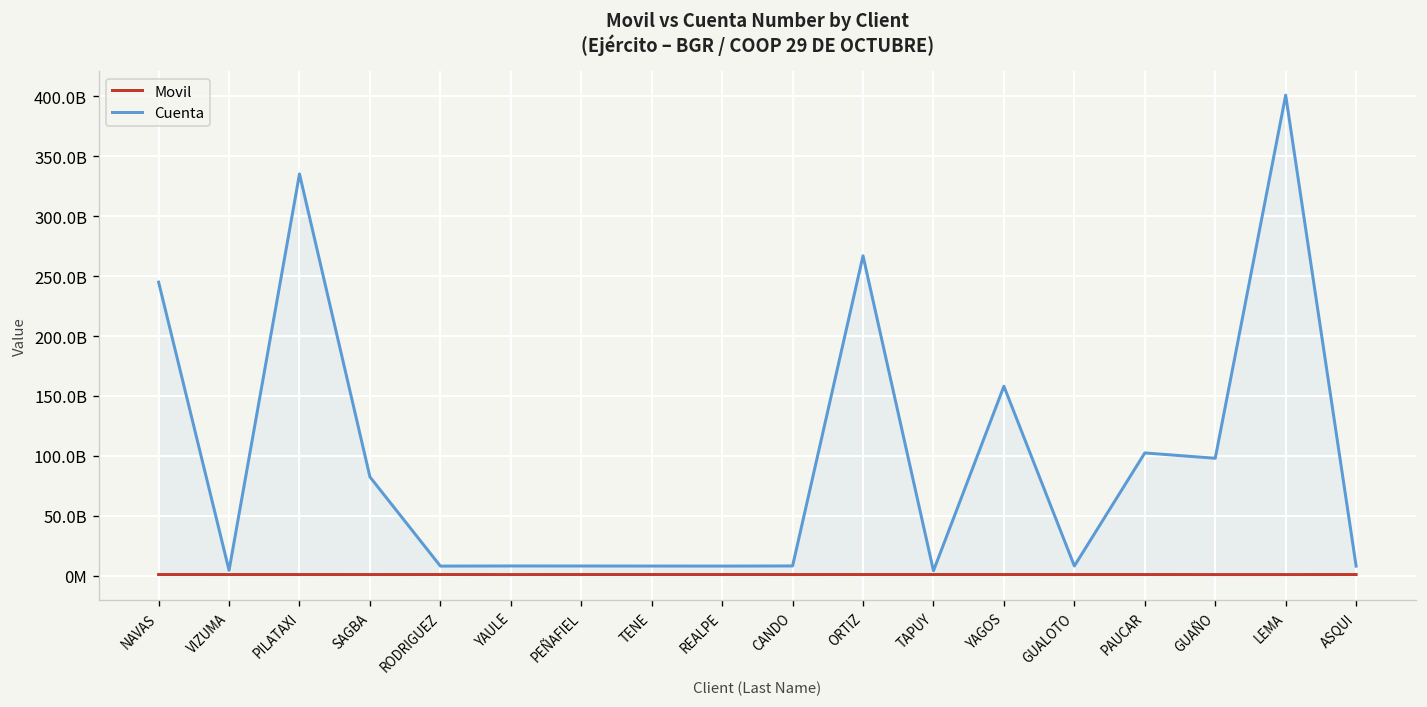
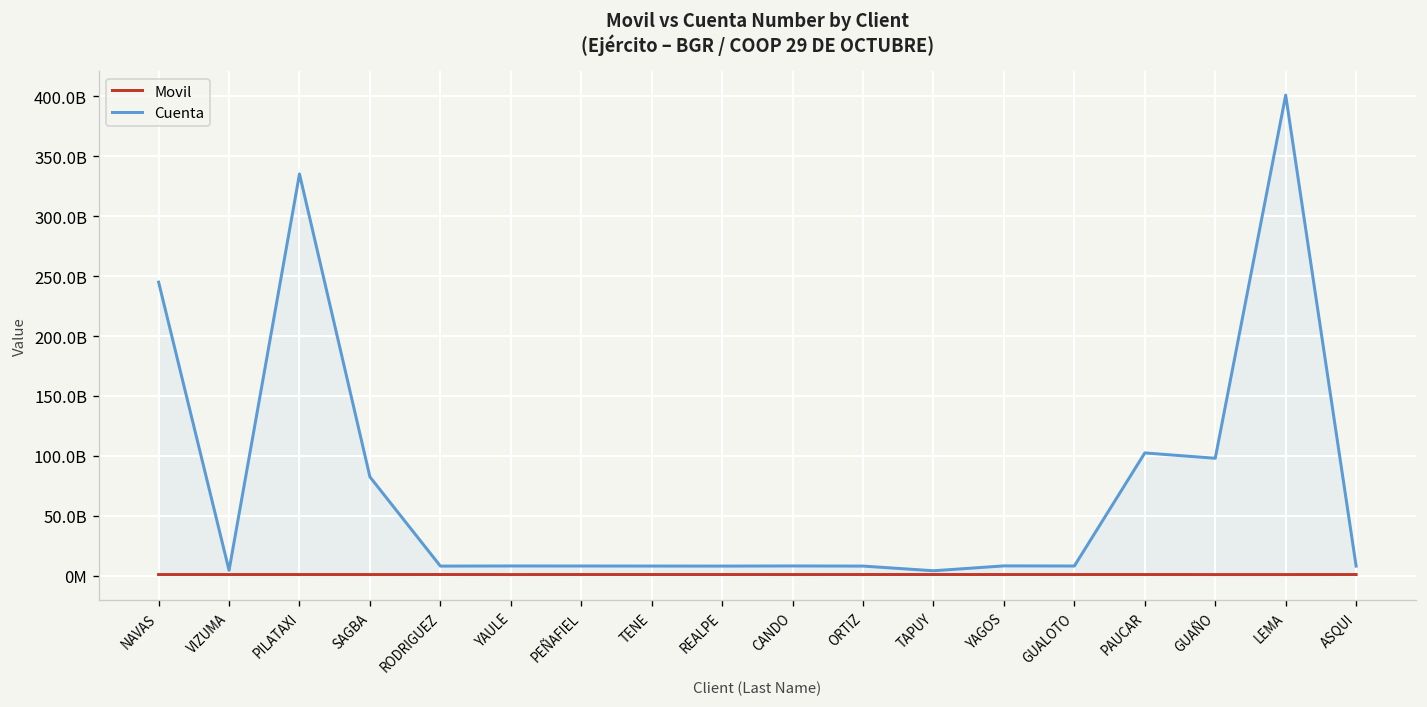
Cuenta, ORTIZ: 270000000000 -> 10000000000
Cuenta, YAGOS: 160000000000 -> 10000000000
